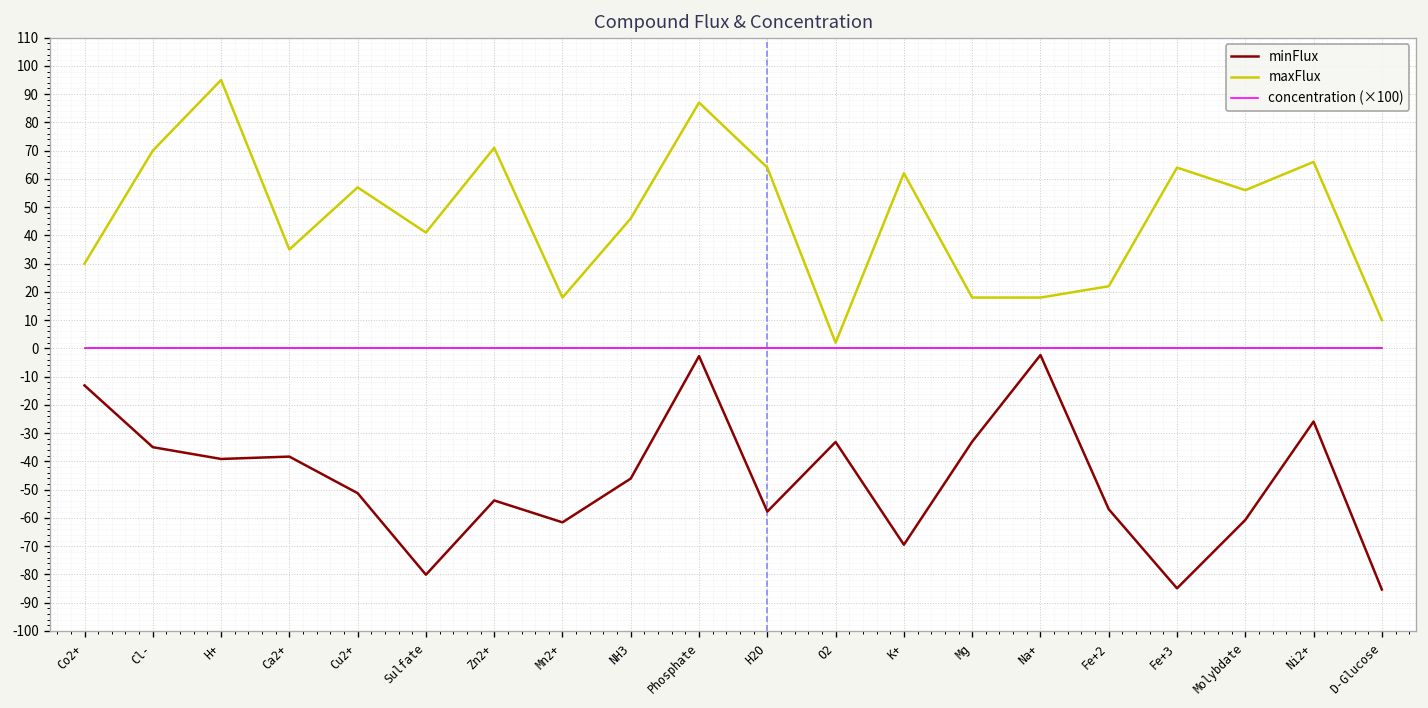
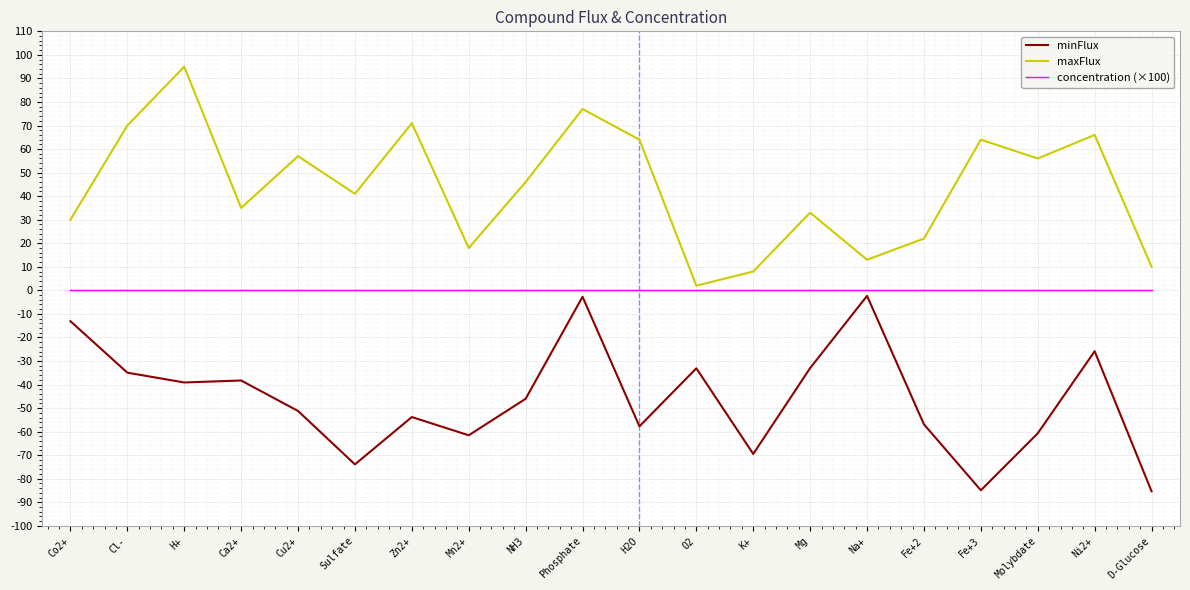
minFlux, Sulfate: -80 -> -74
maxFlux, Phosphate: 87 -> 77
maxFlux, K+: 62 -> 8
maxFlux, Mg: 18 -> 33
maxFlux, Na+: 18 -> 13
